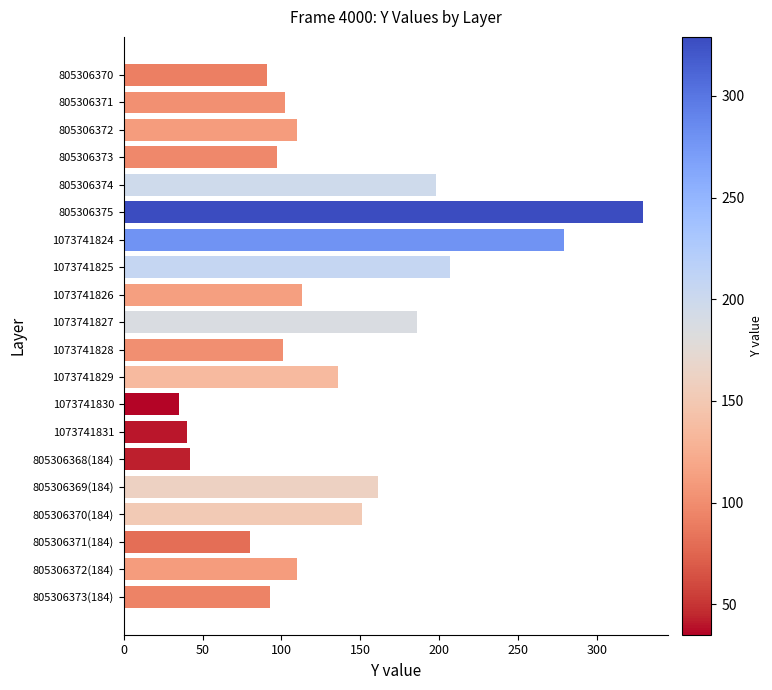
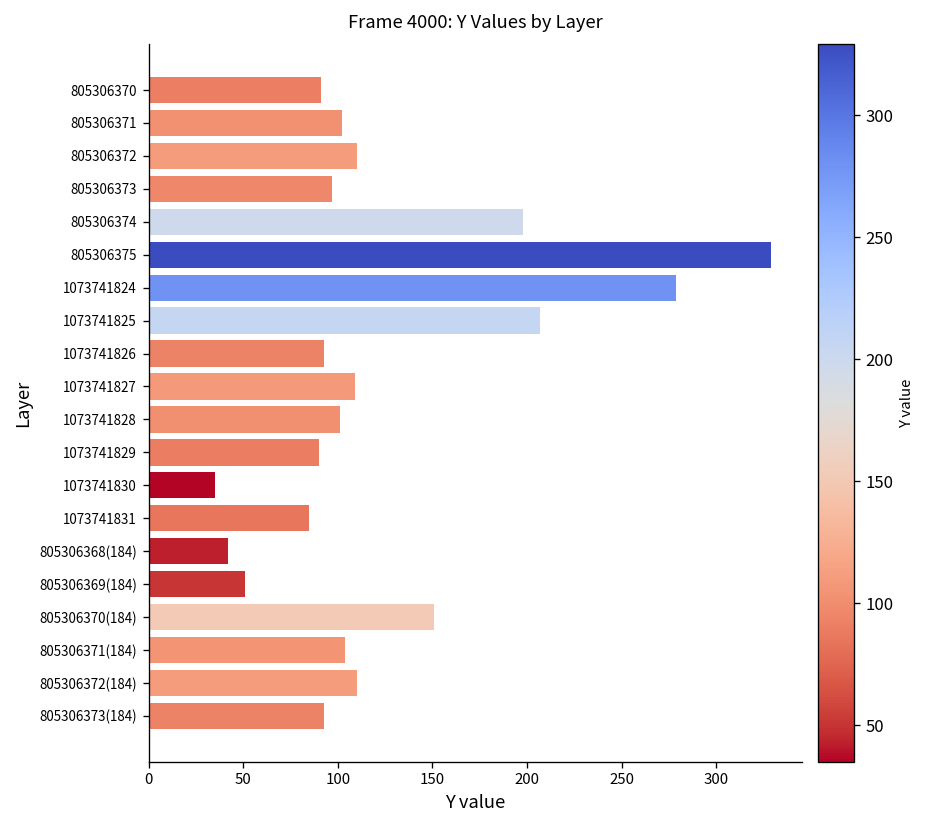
1073741826: 113 -> 93
1073741827: 186 -> 109
1073741829: 136 -> 90
1073741831: 40 -> 85
805306369(184): 161 -> 51
805306371(184): 80 -> 104
